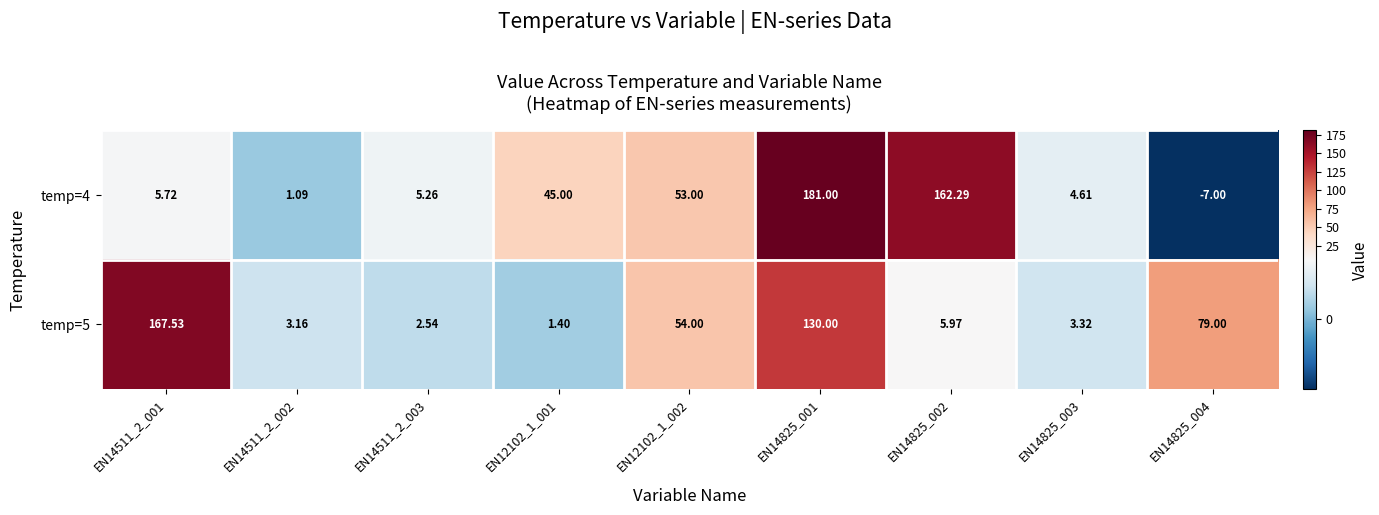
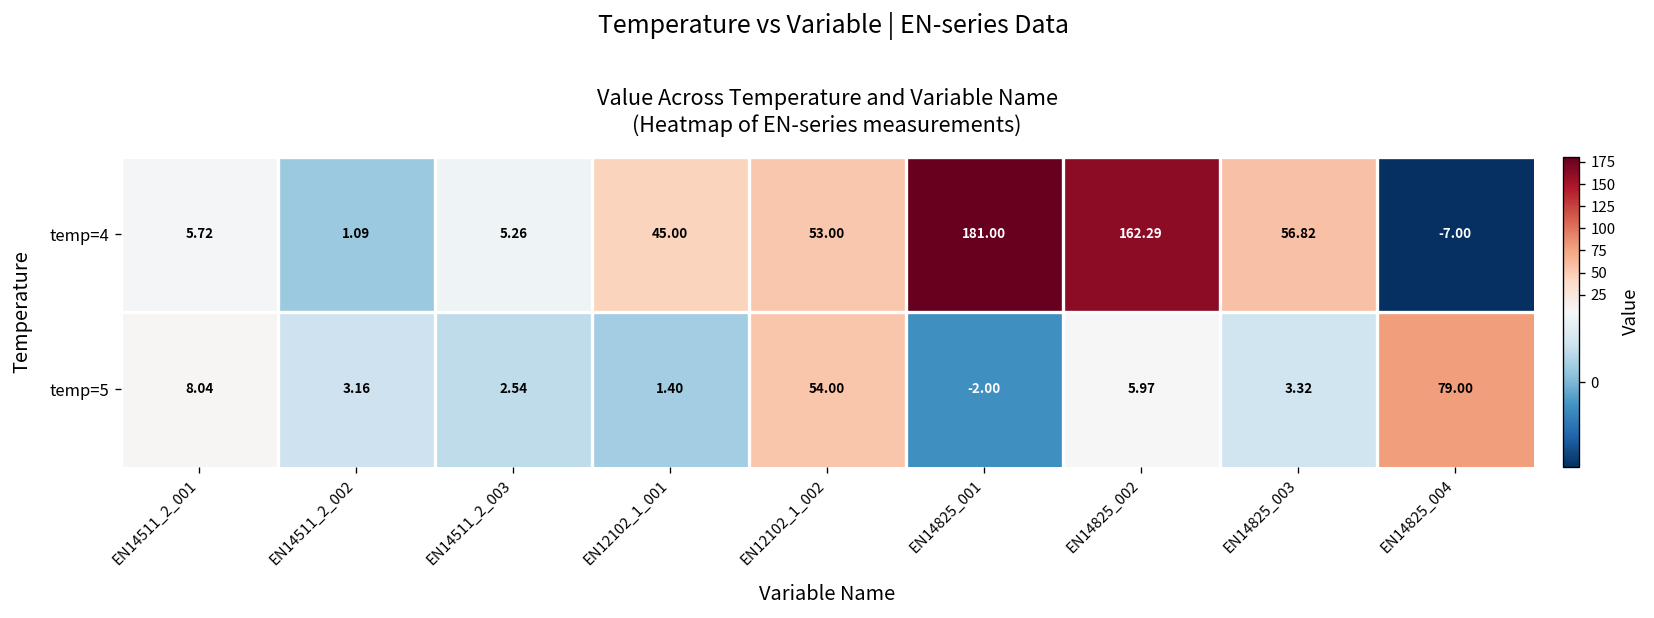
temp=4, EN14825_003: 4.61 -> 56.82
temp=5, EN14511_2_001: 167.53 -> 8.04
temp=5, EN14825_001: 130.00 -> -2.00
